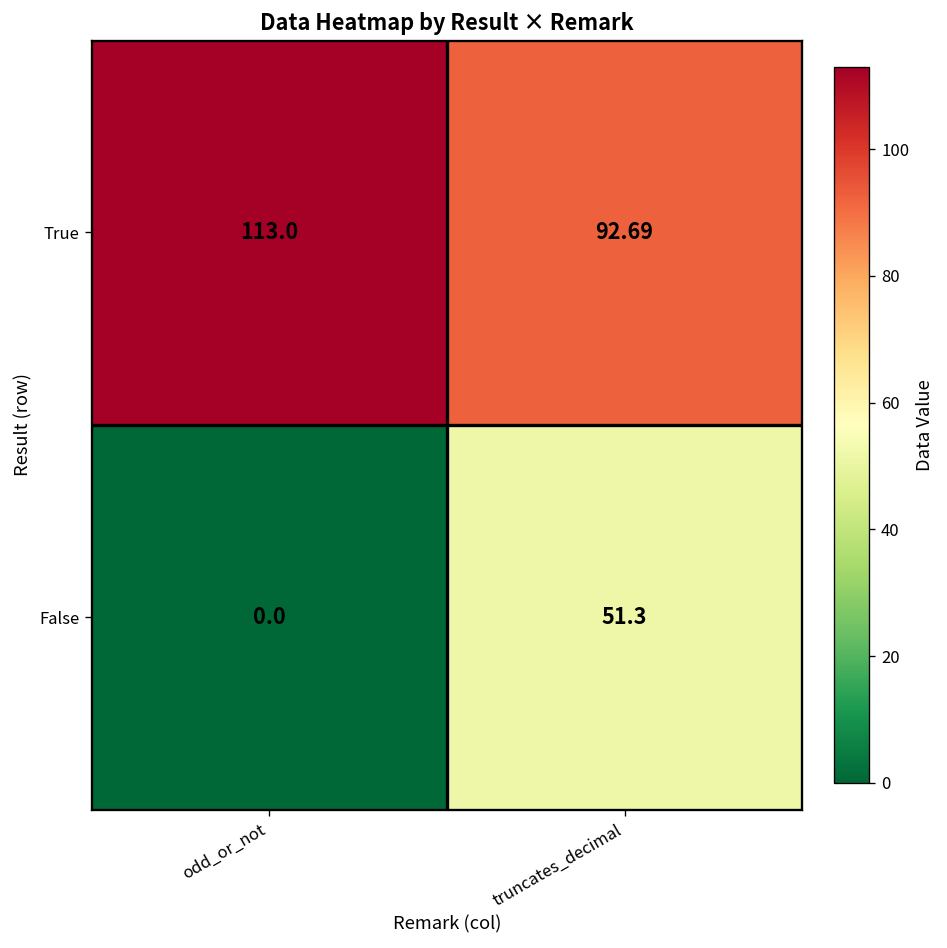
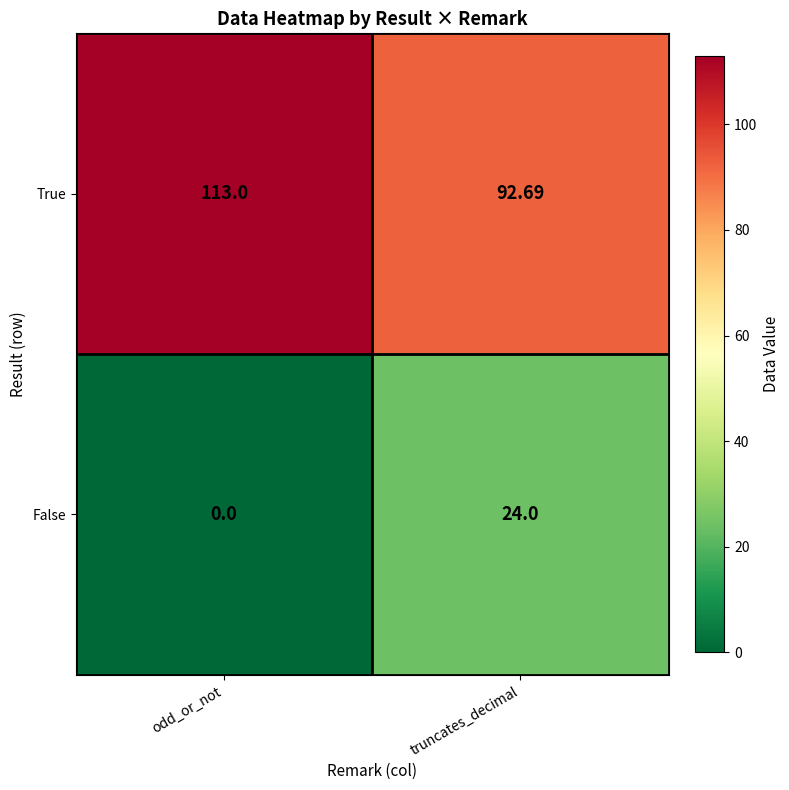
False, truncates_decimal: 51.3 -> 24.0
